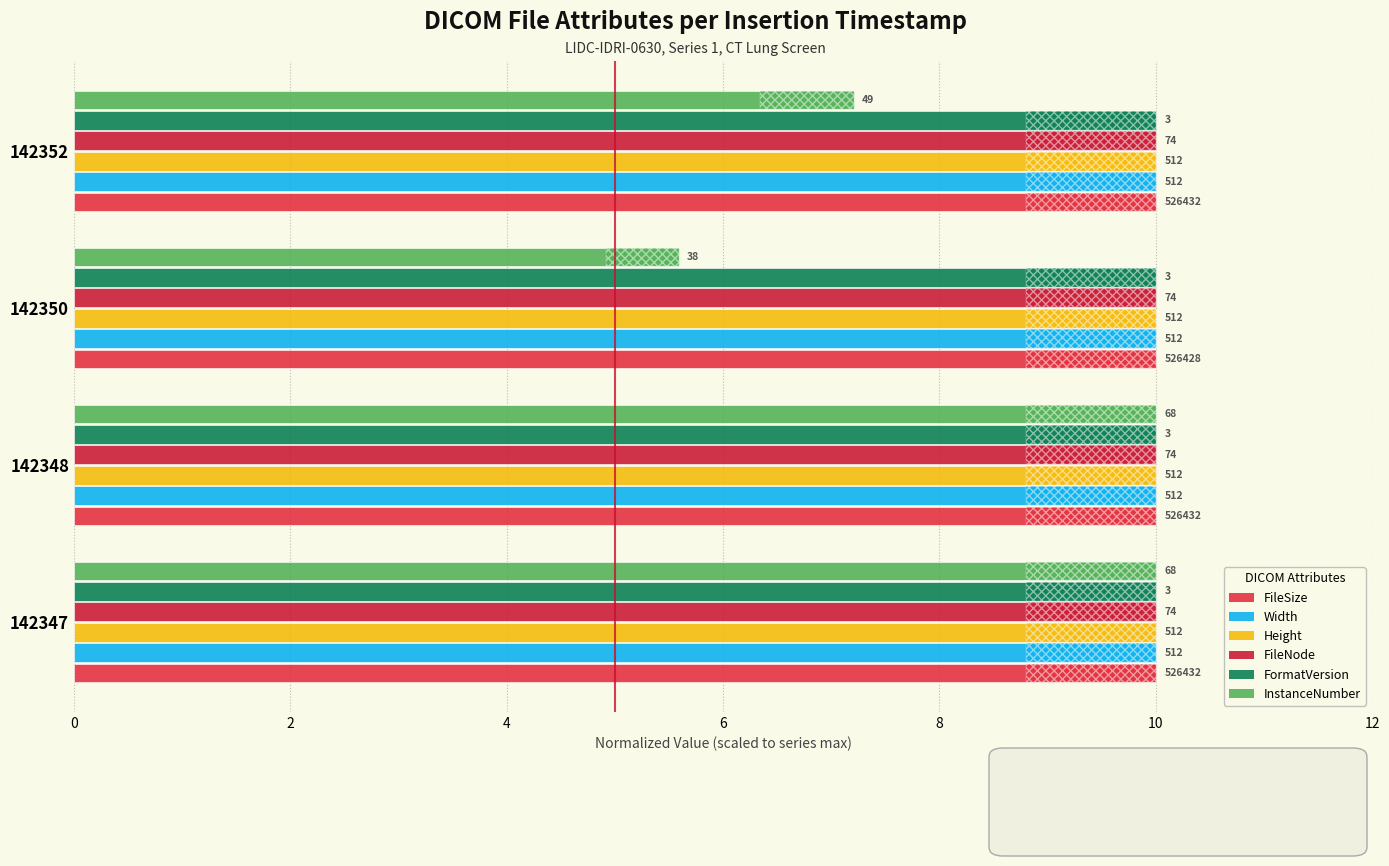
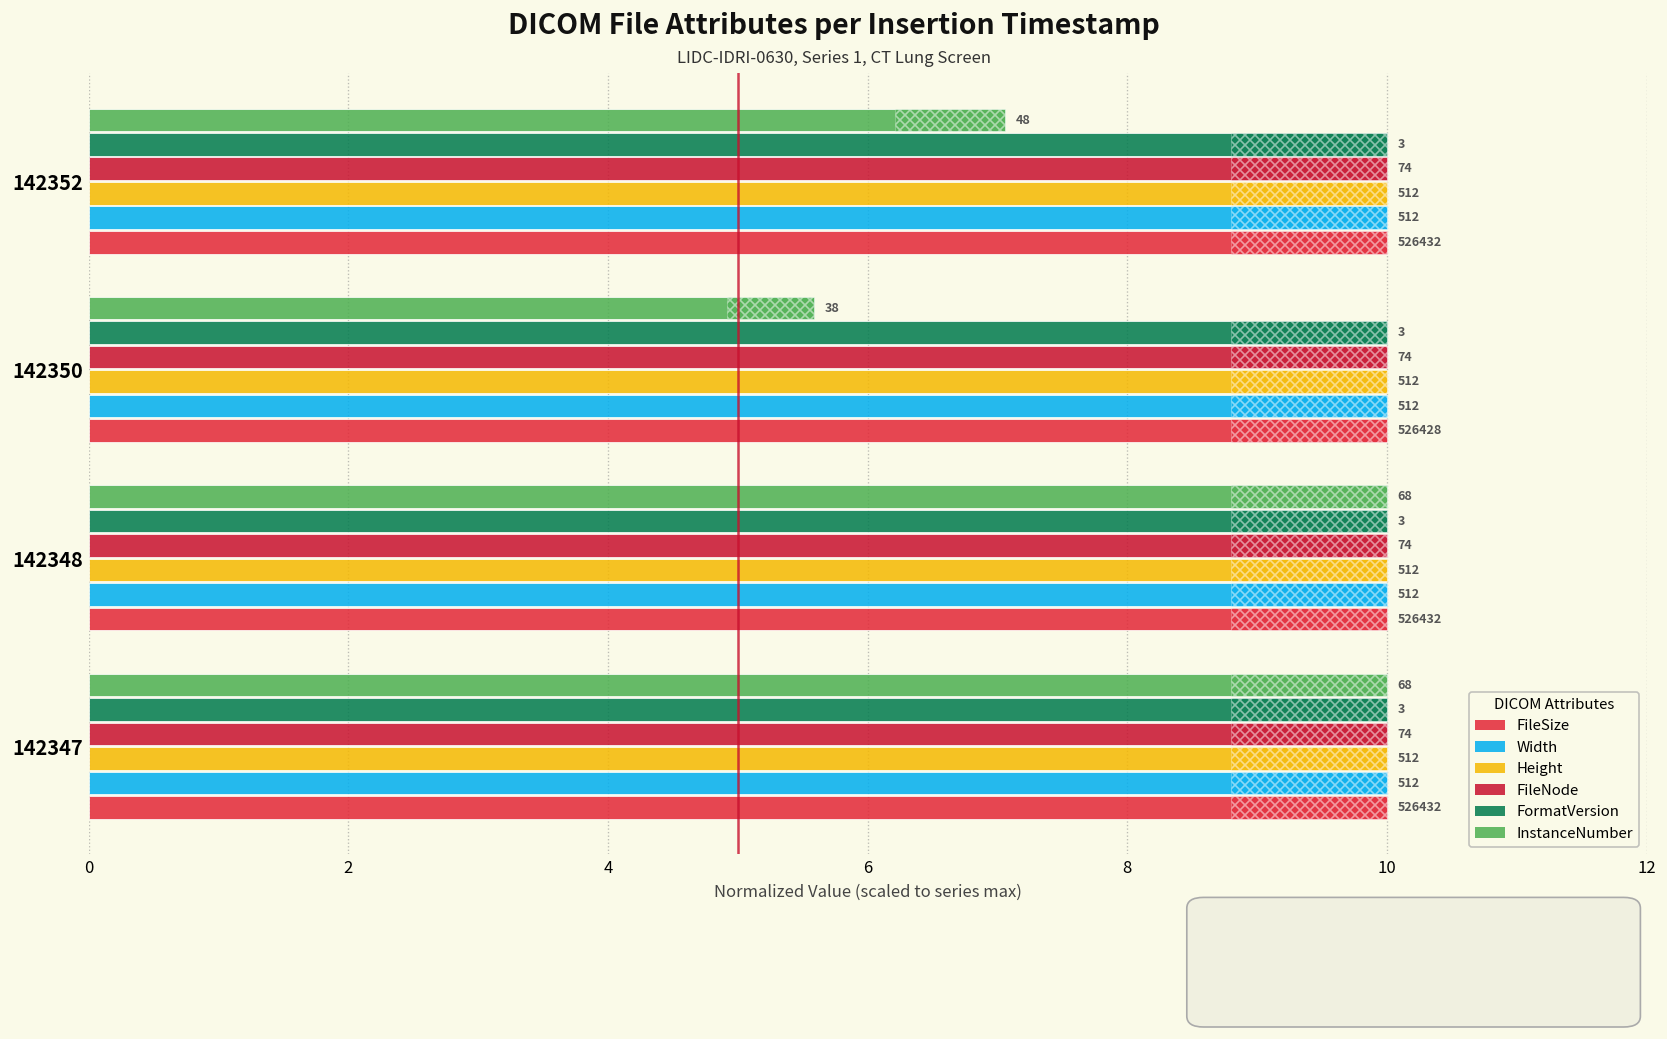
InstanceNumber, 142352: 49 -> 48
